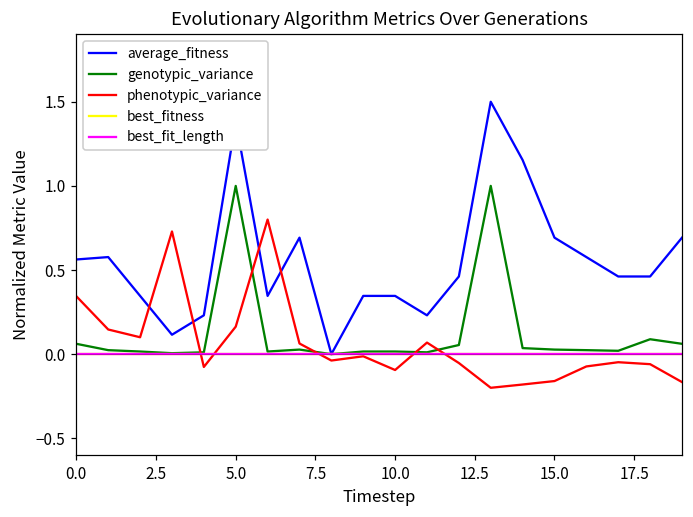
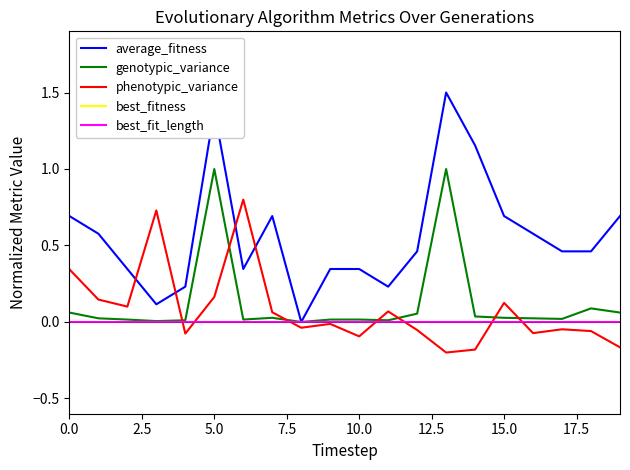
average_fitness, 0.0: 0.56 -> 0.69
phenotypic_variance, 15.0: -0.16 -> 0.12
